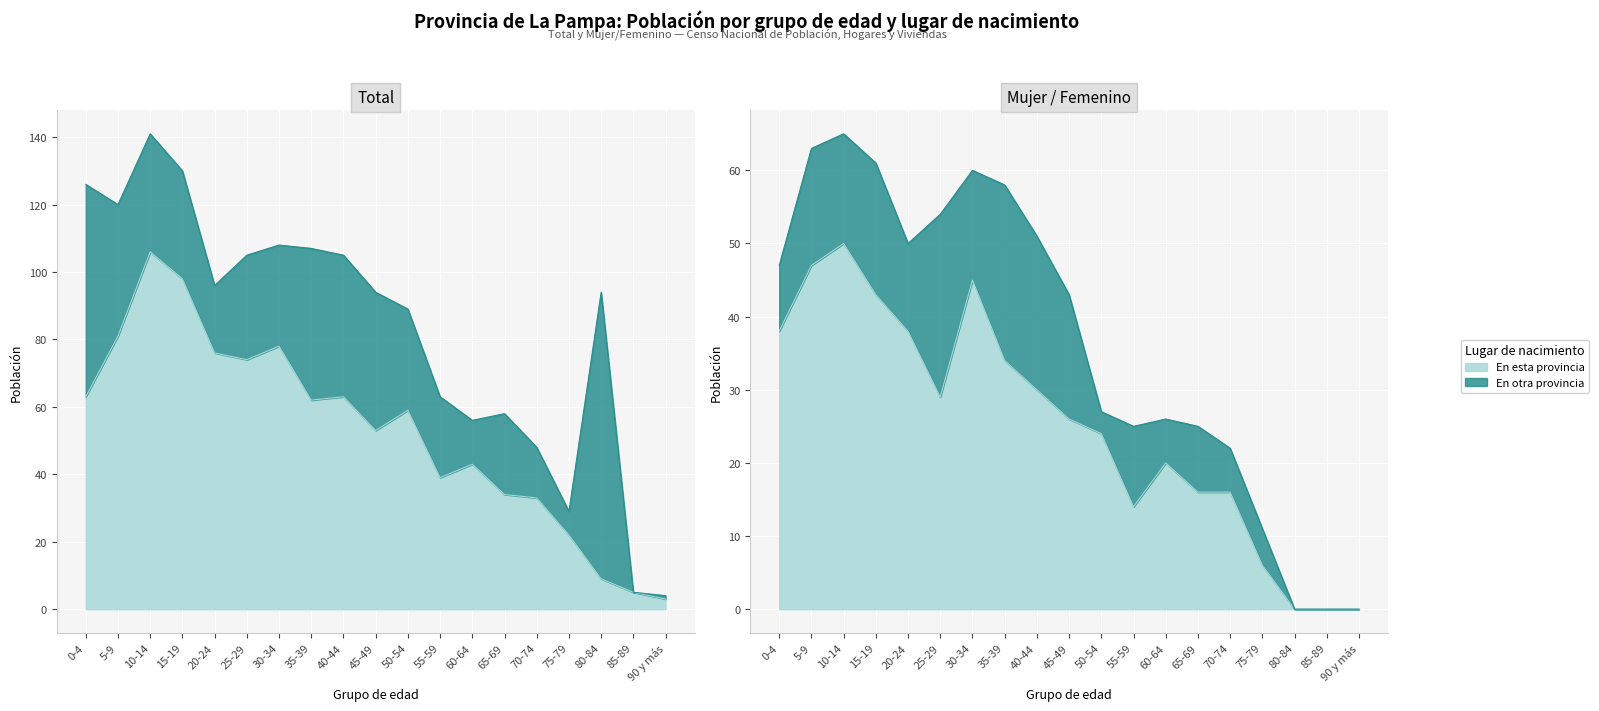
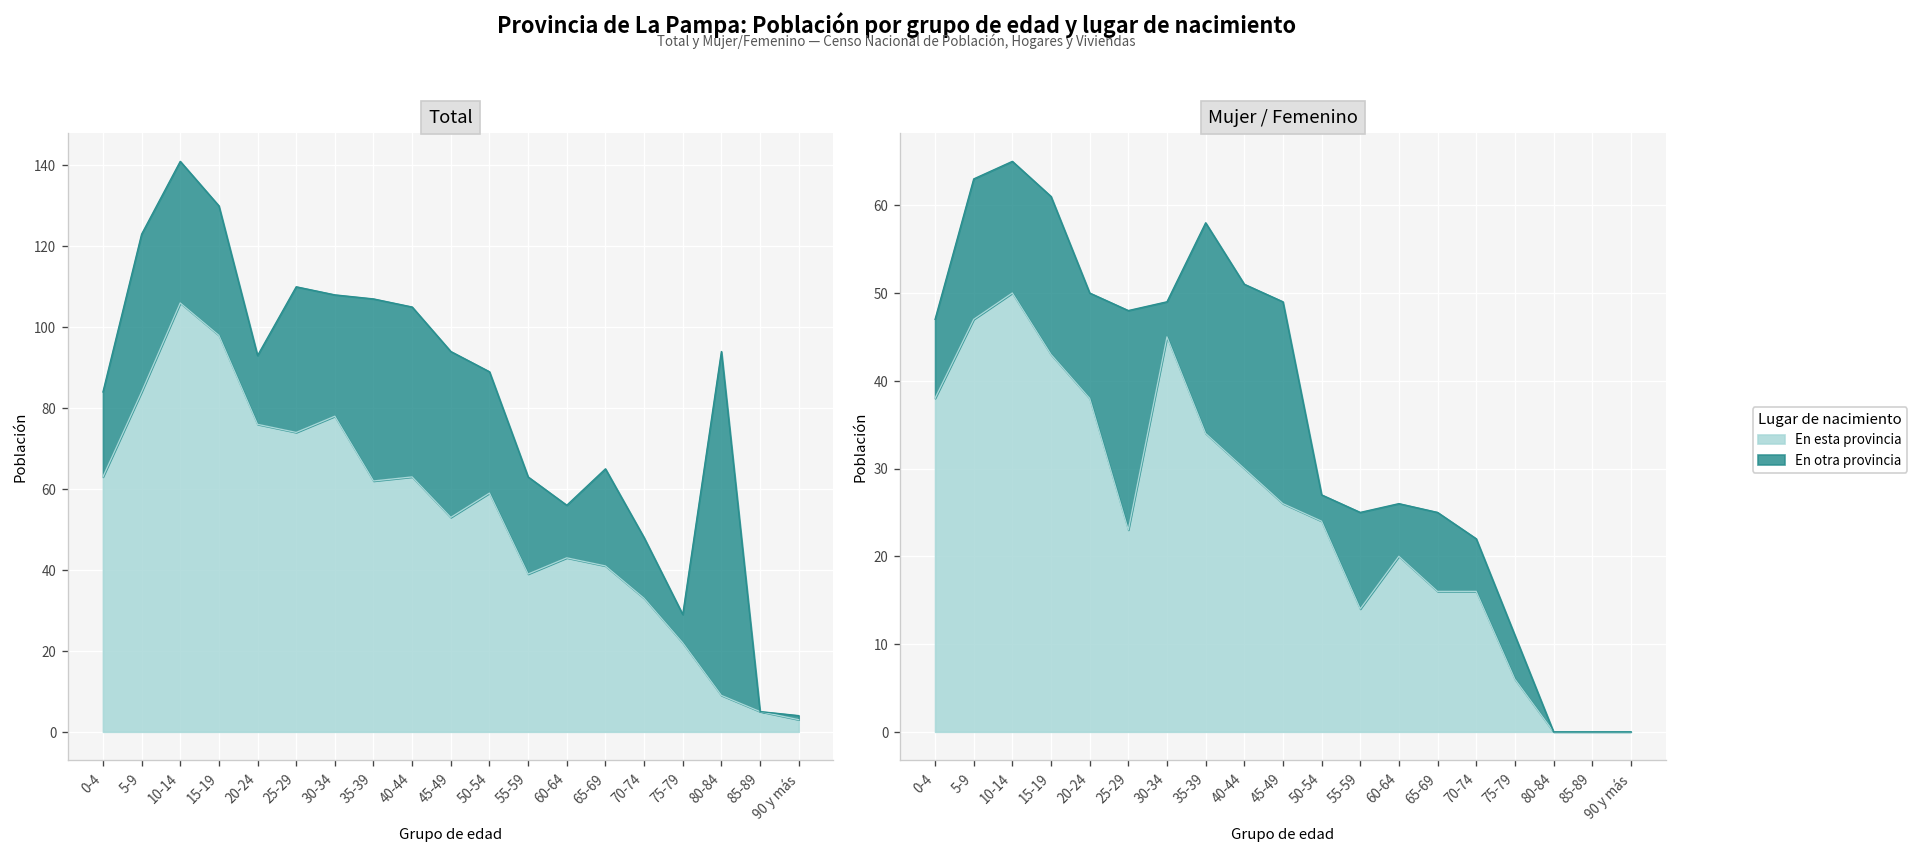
Total, En otra provincia, 0-4: 63 -> 21
Total, En esta provincia, 5-9: 81 -> 84
Total, En otra provincia, 20-24: 20 -> 17
Total, En otra provincia, 25-29: 31 -> 36
Total, En esta provincia, 65-69: 34 -> 41
Mujer / Femenino, En esta provincia, 25-29: 29 -> 23
Mujer / Femenino, En otra provincia, 30-34: 15 -> 4
Mujer / Femenino, En otra provincia, 45-49: 17 -> 23
